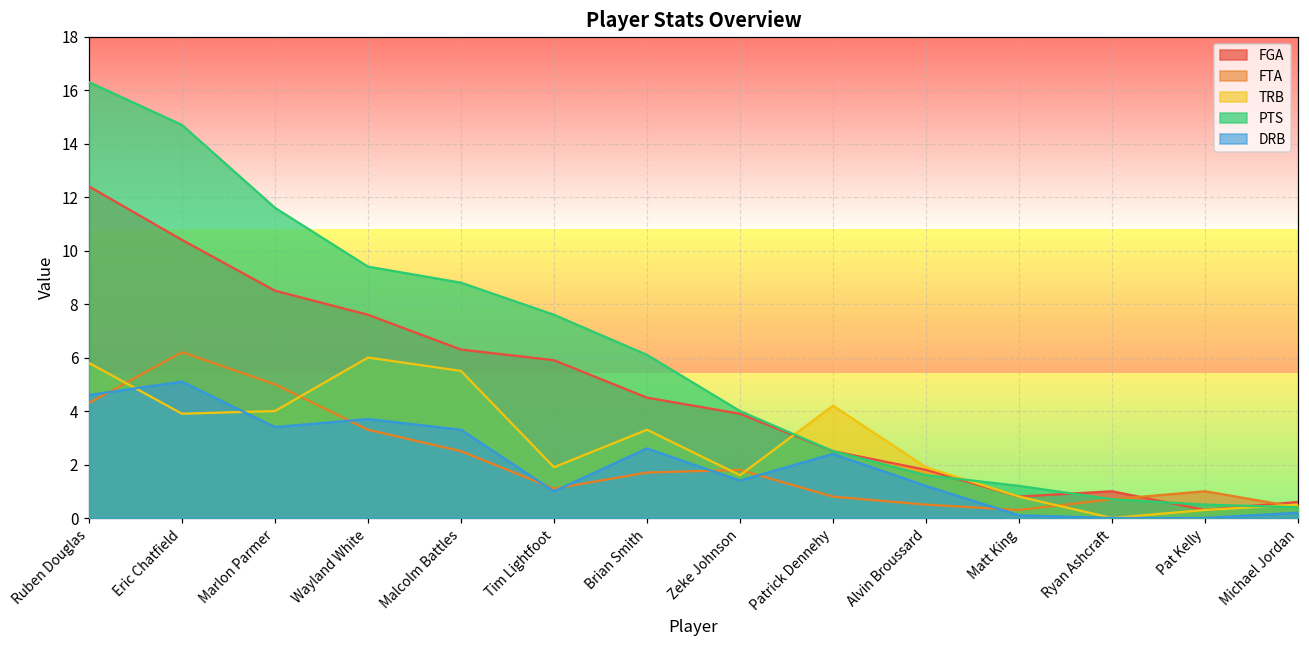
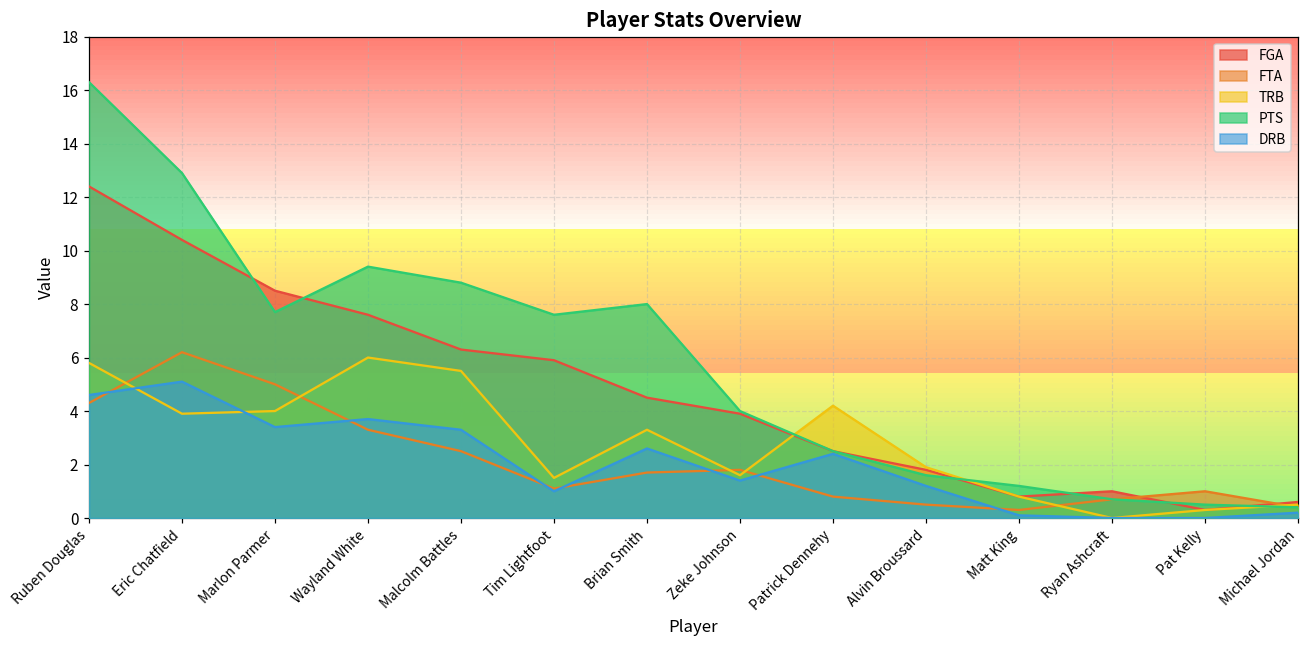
PTS, Eric Chatfield: 14.7 -> 12.9
PTS, Marlon Parmer: 11.6 -> 7.7
TRB, Tim Lightfoot: 1.9 -> 1.5
PTS, Brian Smith: 6.1 -> 8.0
